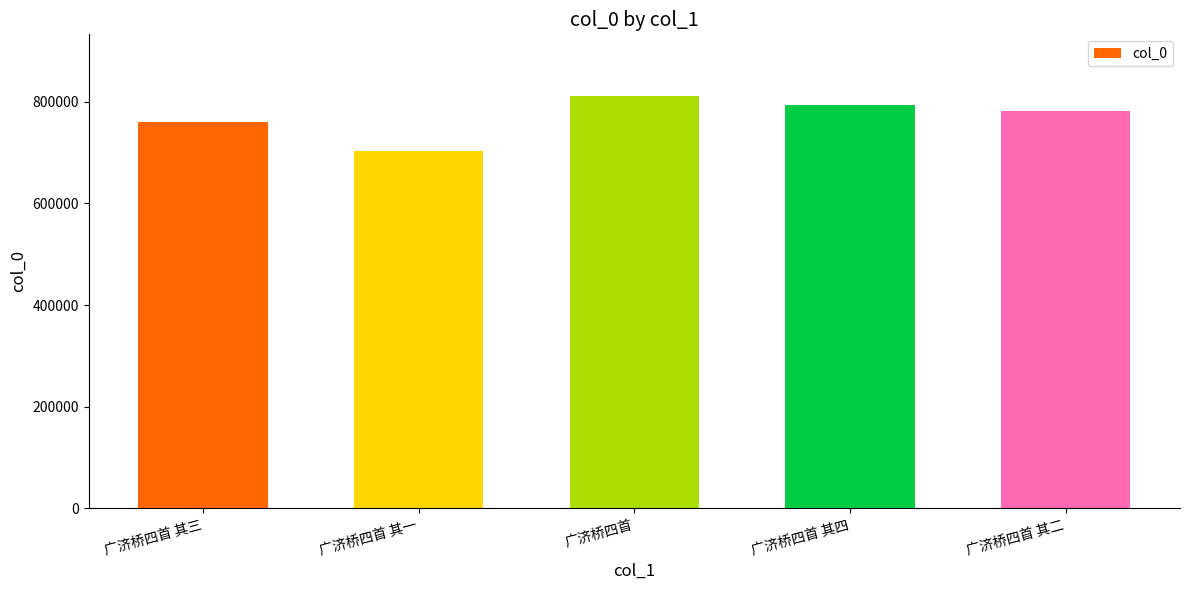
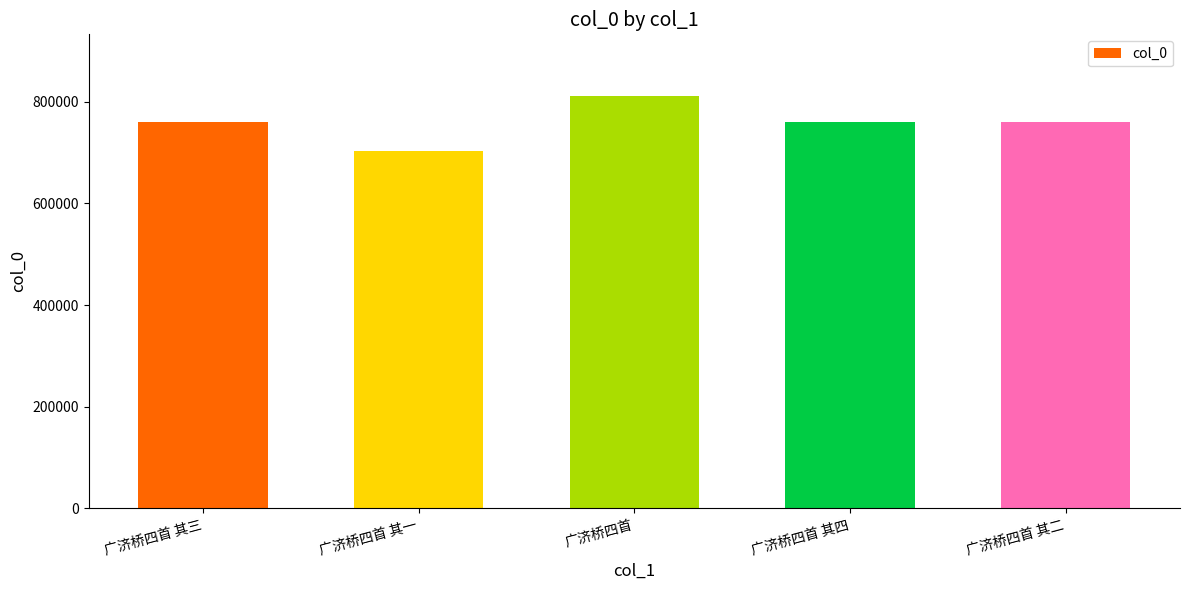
广济桥四首 其四: 790000 -> 760000
广济桥四首 其二: 780000 -> 760000
